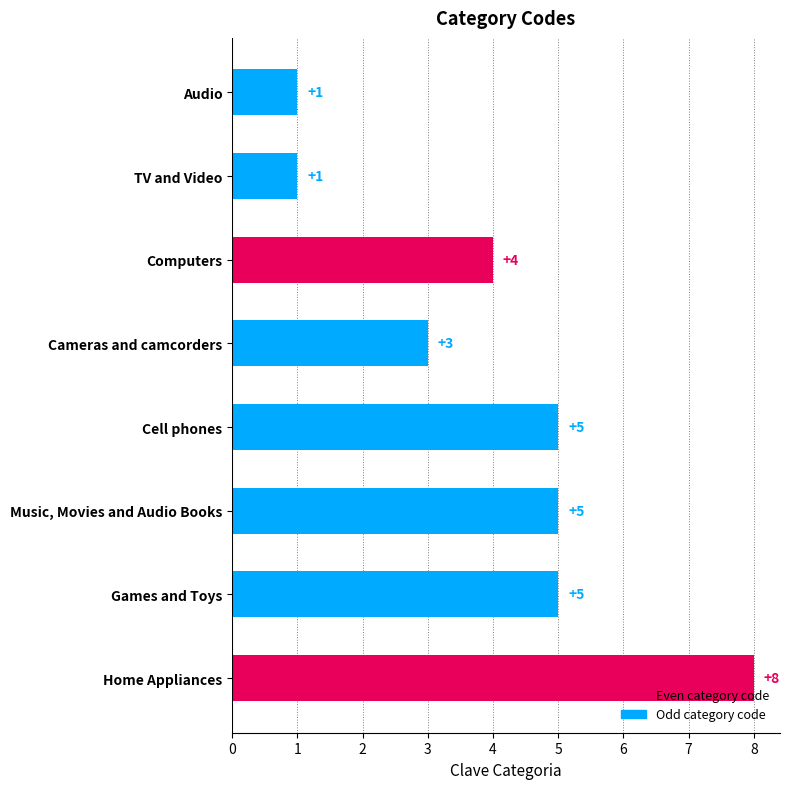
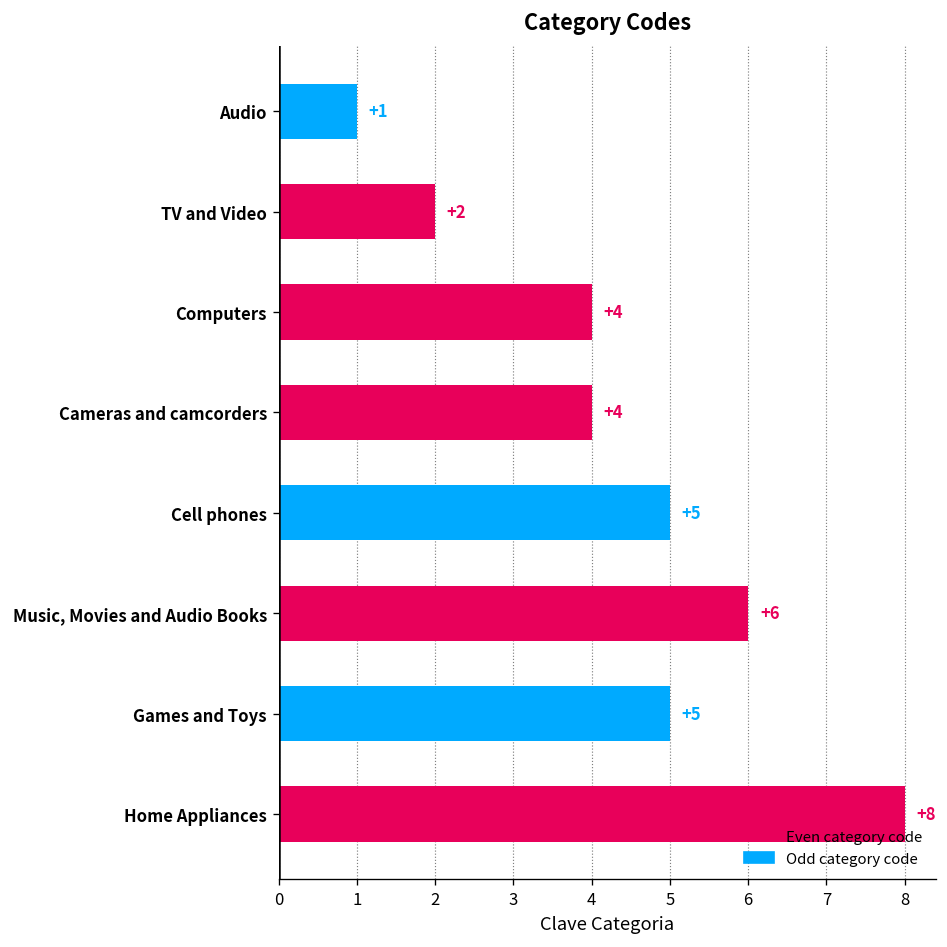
TV and Video: +1 -> +2
Cameras and camcorders: +3 -> +4
Music, Movies and Audio Books: +5 -> +6
